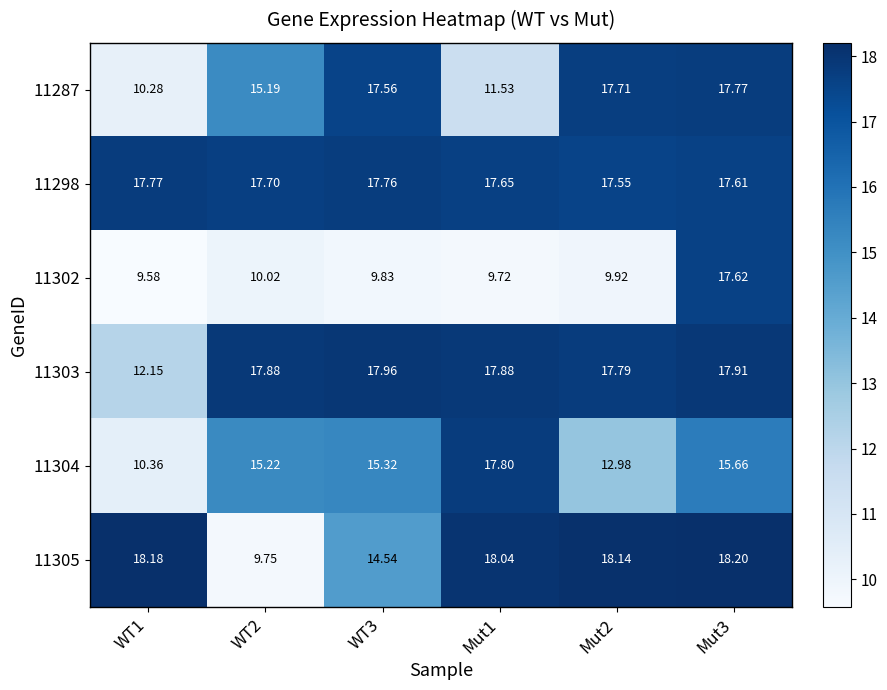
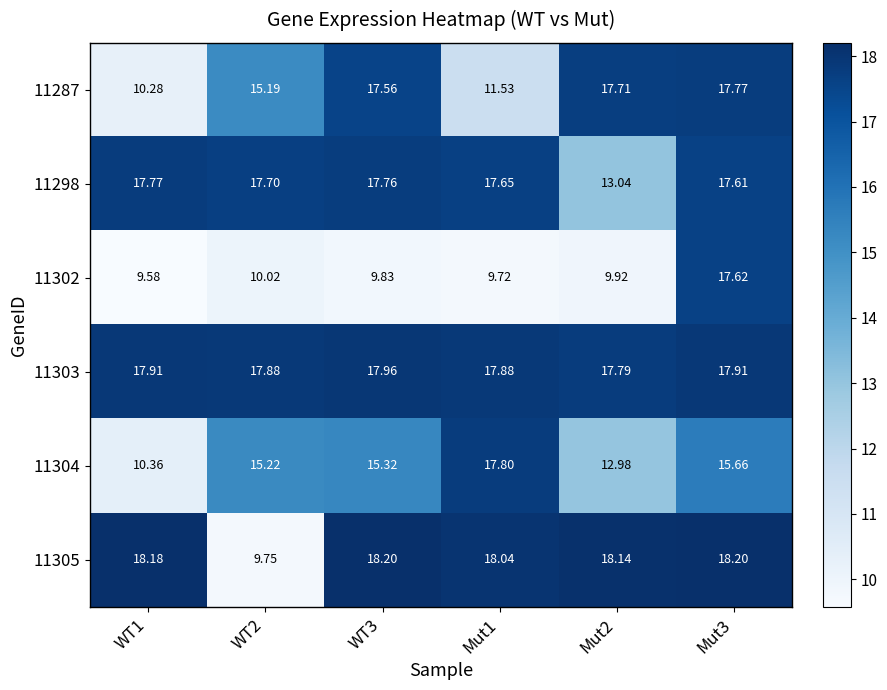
11298, Mut2: 17.55 -> 13.04
11303, WT1: 12.15 -> 17.91
11305, WT3: 14.54 -> 18.20
